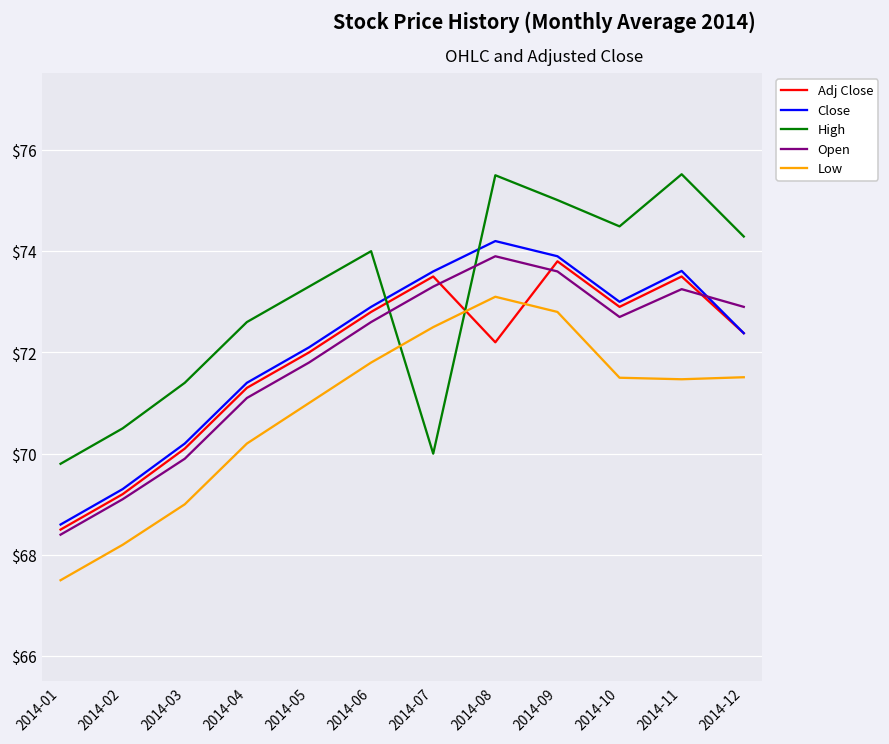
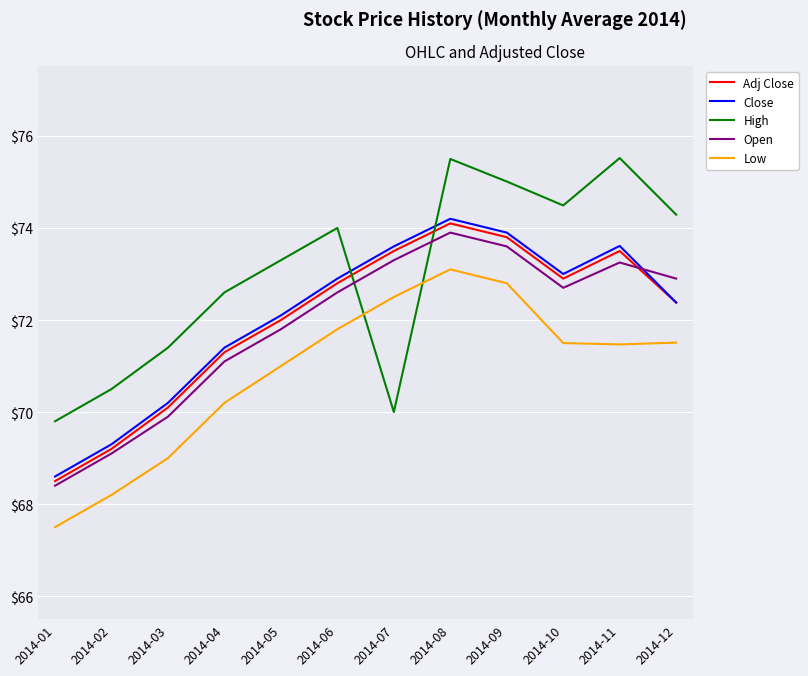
Adj Close, 2014-08: $72.2 -> $74.1
